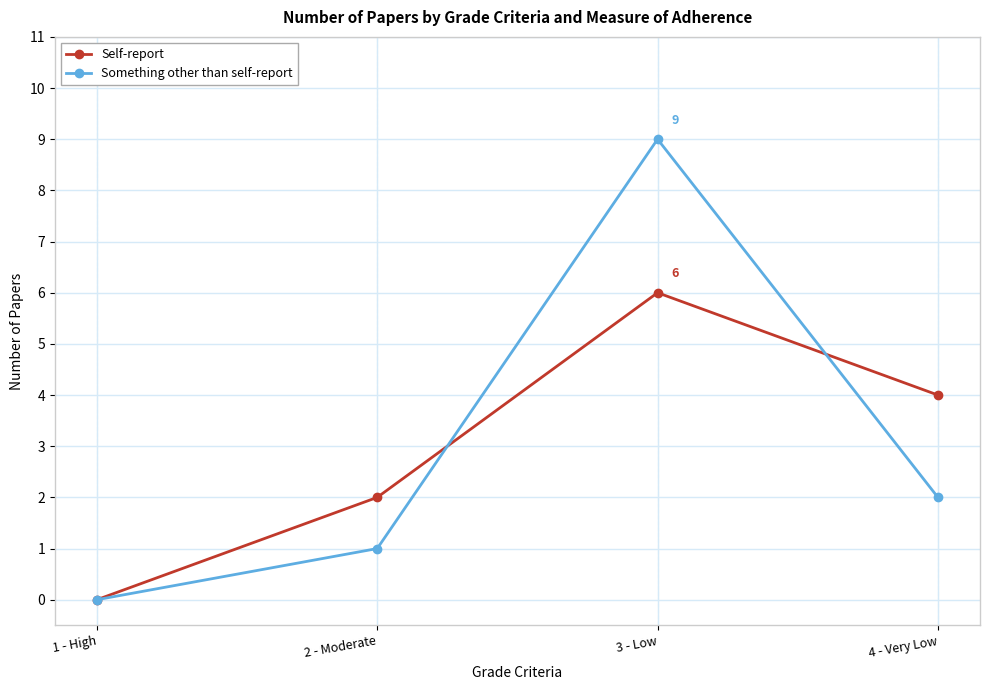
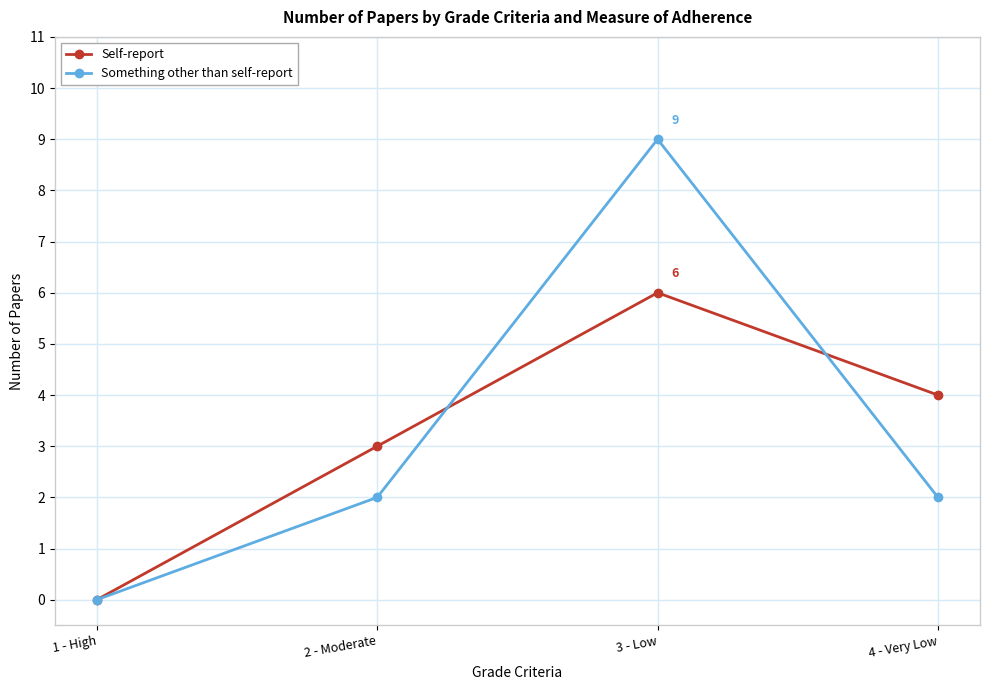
Self-report, 2 - Moderate: 2 -> 3
Something other than self-report, 2 - Moderate: 1 -> 2
